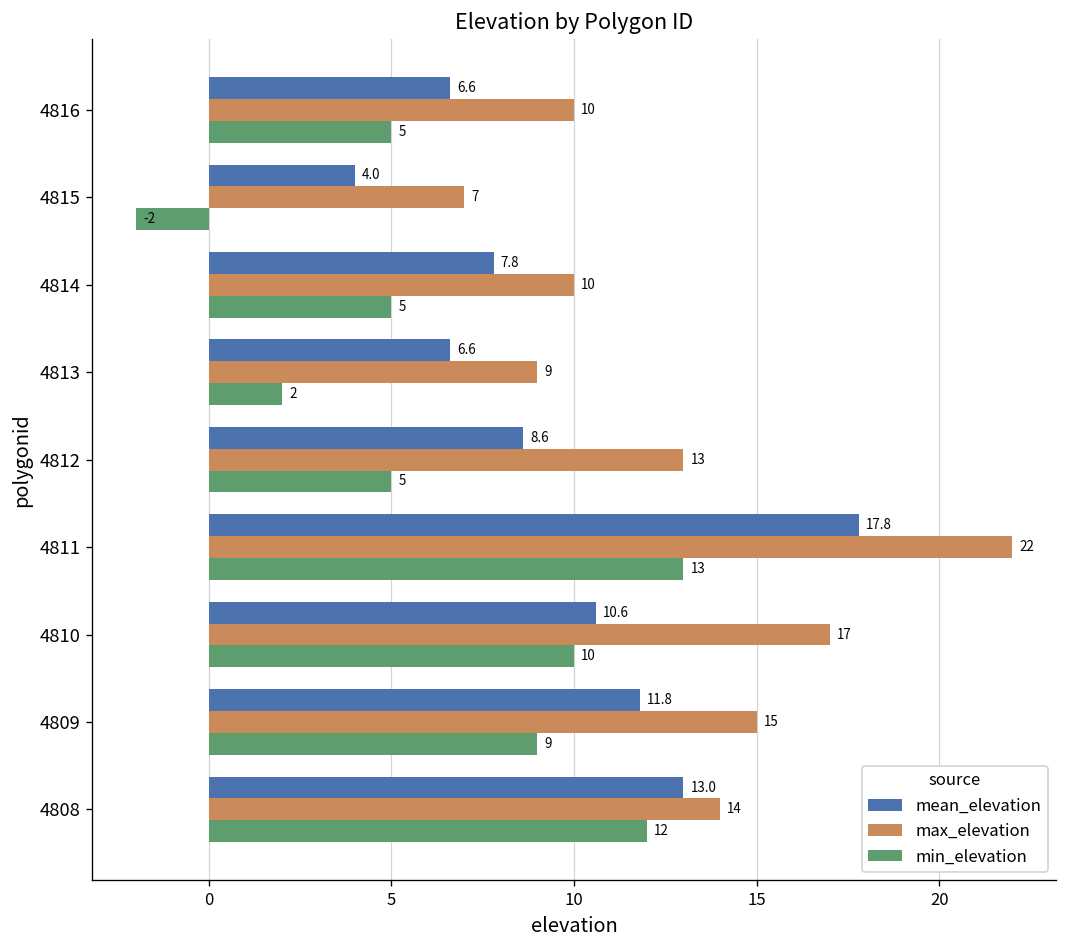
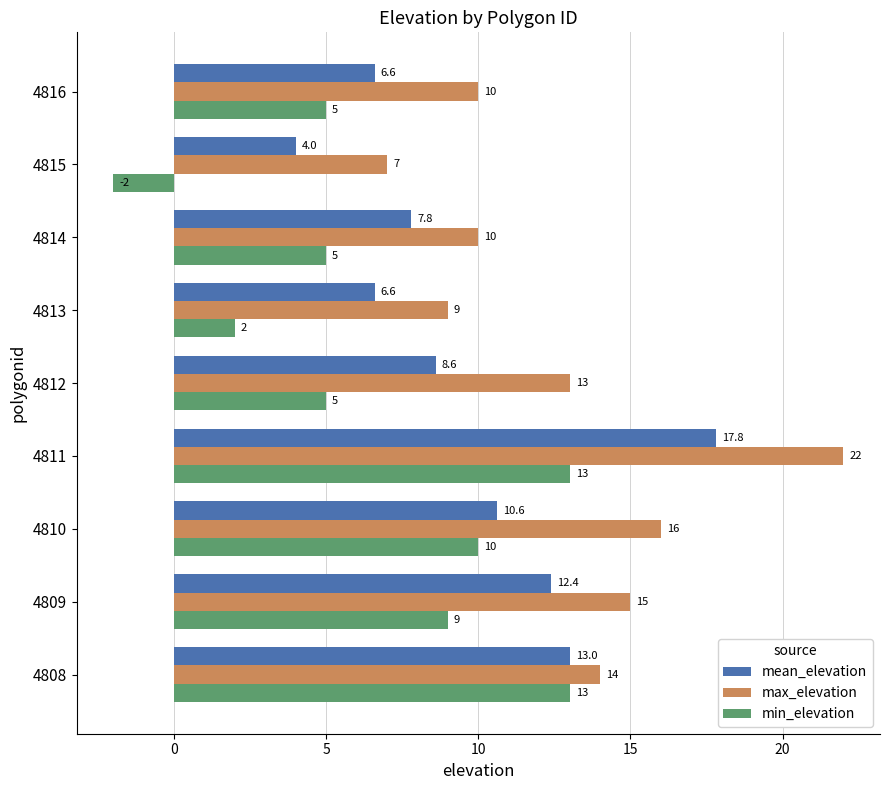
max_elevation, 4810: 17 -> 16
mean_elevation, 4809: 11.8 -> 12.4
min_elevation, 4808: 12 -> 13
